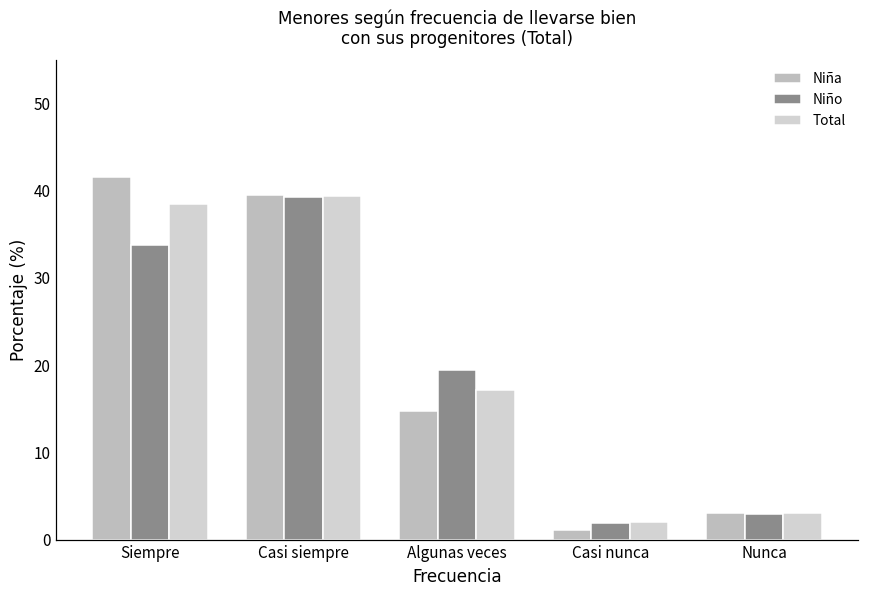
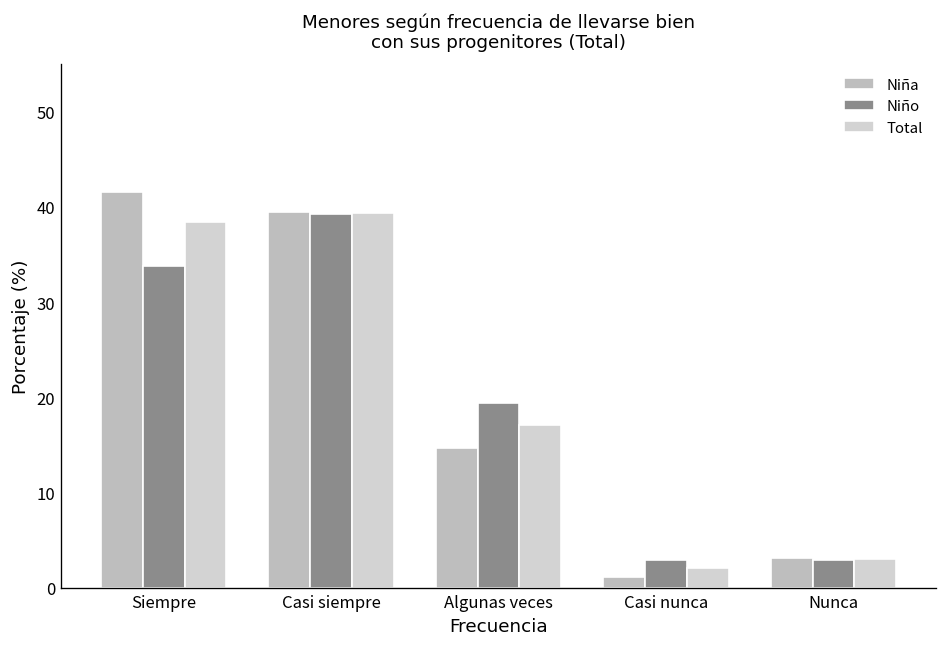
Niño, Casi nunca: 2 -> 3
